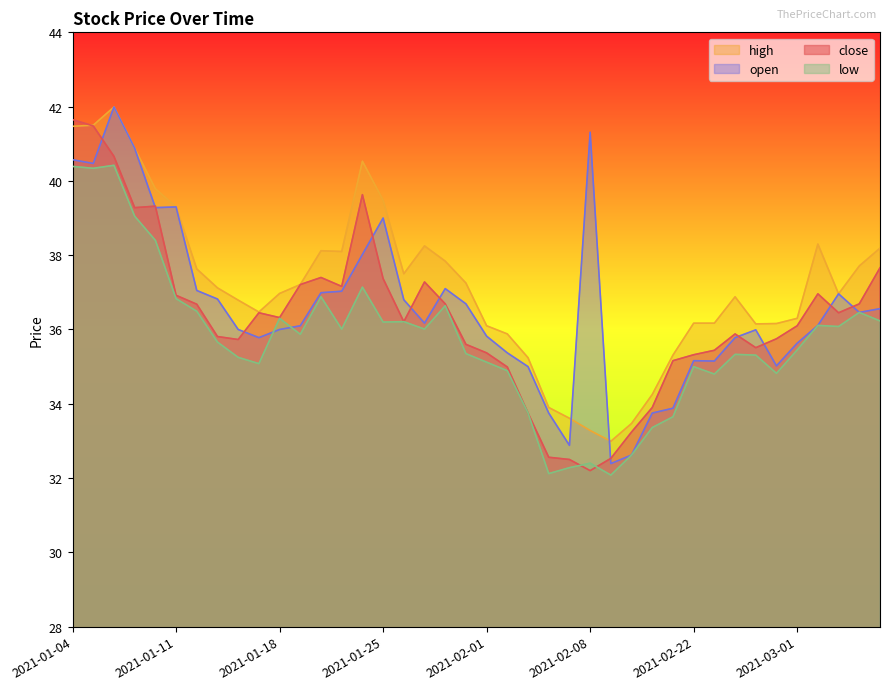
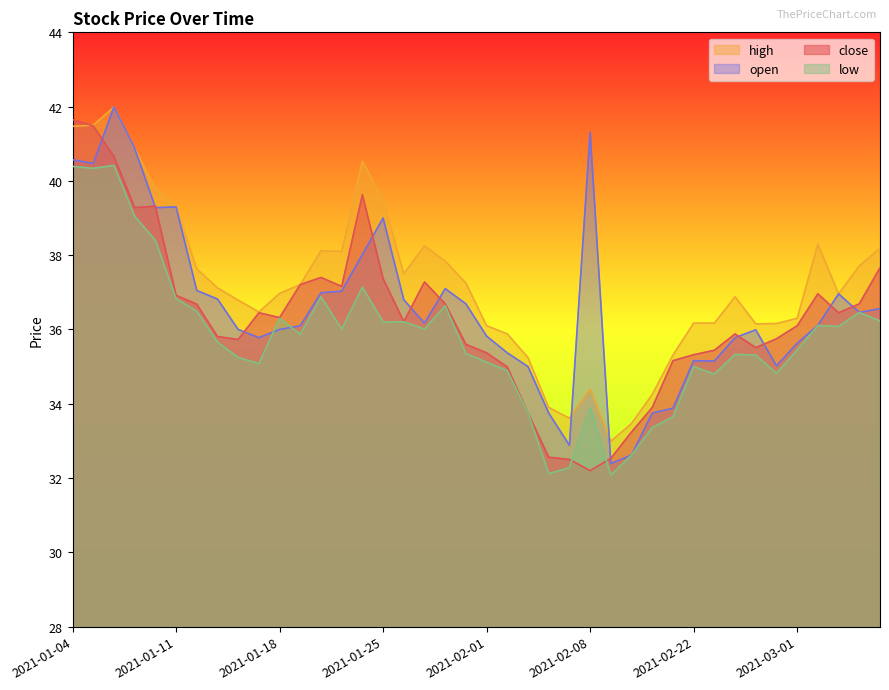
high, 2021-02-08: 33.3 -> 34.4
low, 2021-02-08: 32.4 -> 33.9
